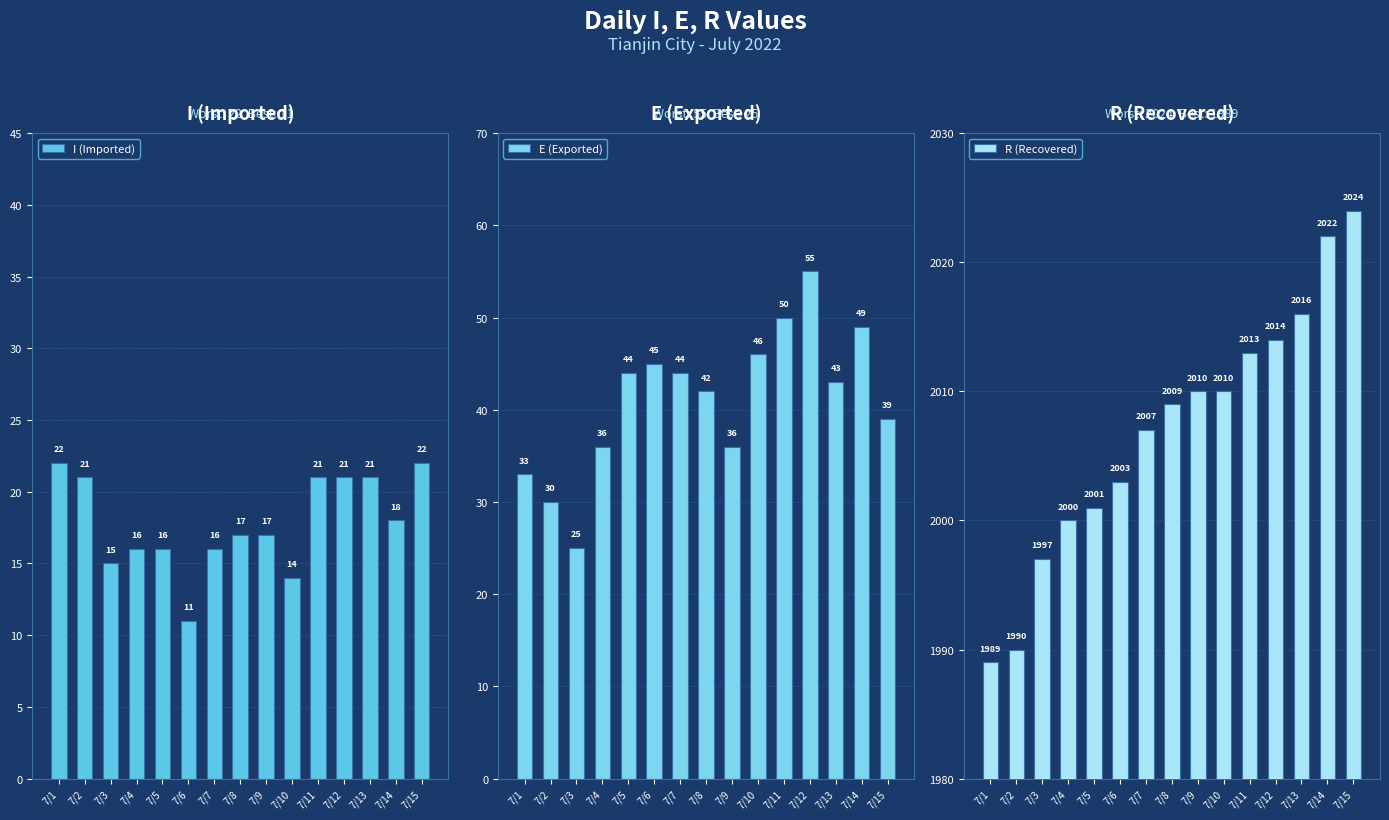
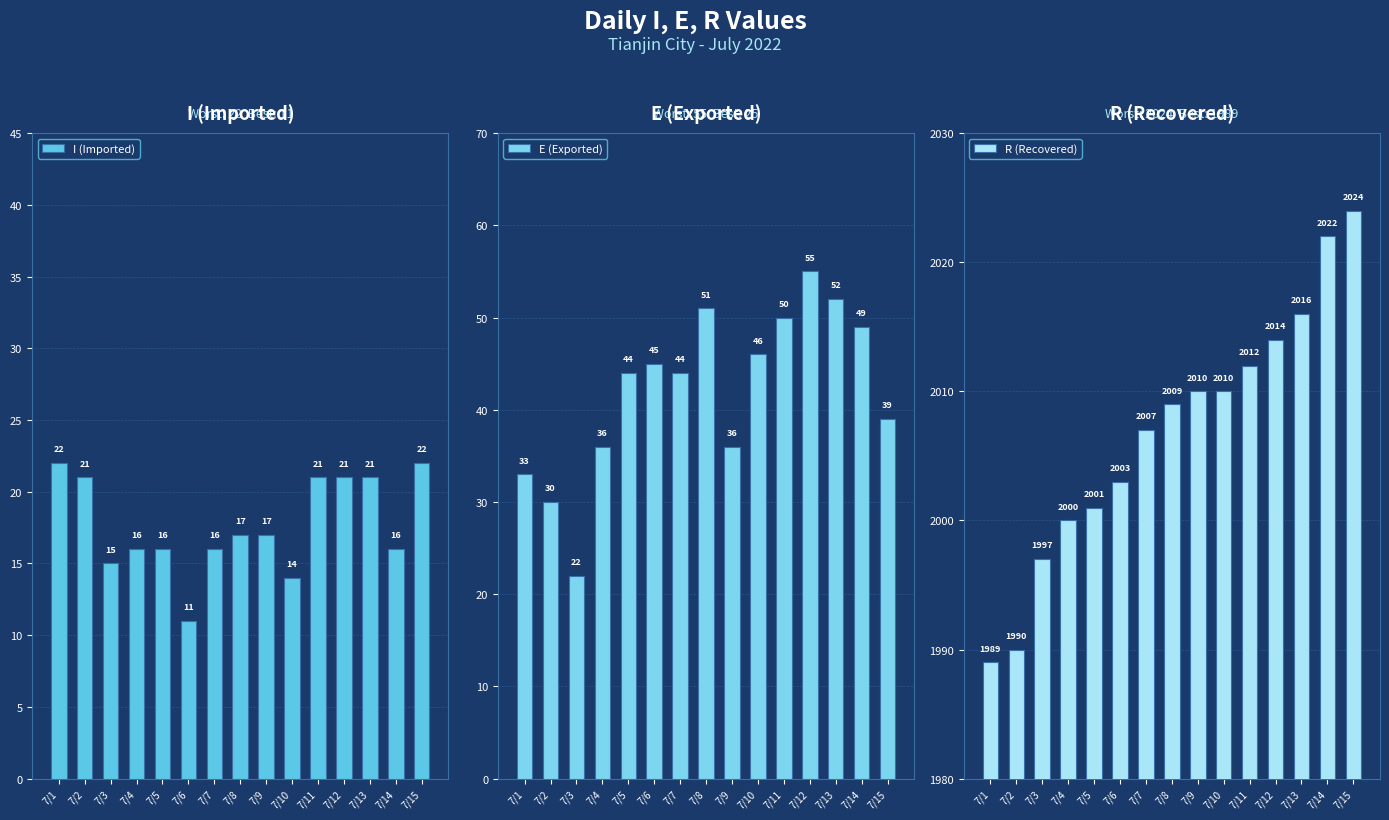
I (Imported), 7/14: 18 -> 16
E (Exported), 7/3: 25 -> 22
E (Exported), 7/8: 42 -> 51
E (Exported), 7/13: 43 -> 52
R (Recovered), 7/11: 2013 -> 2012
